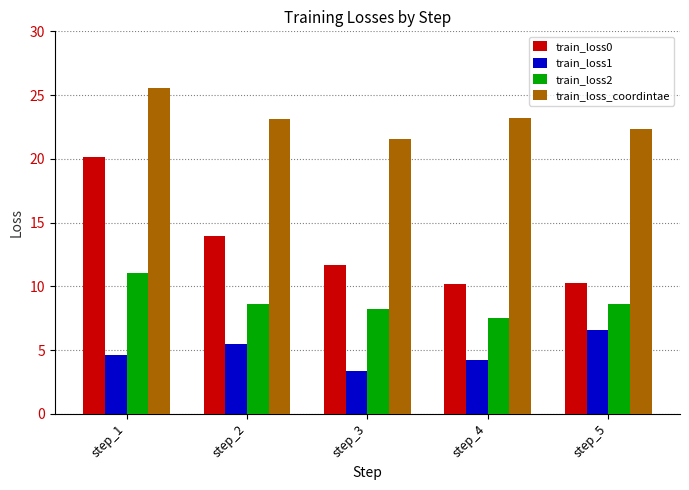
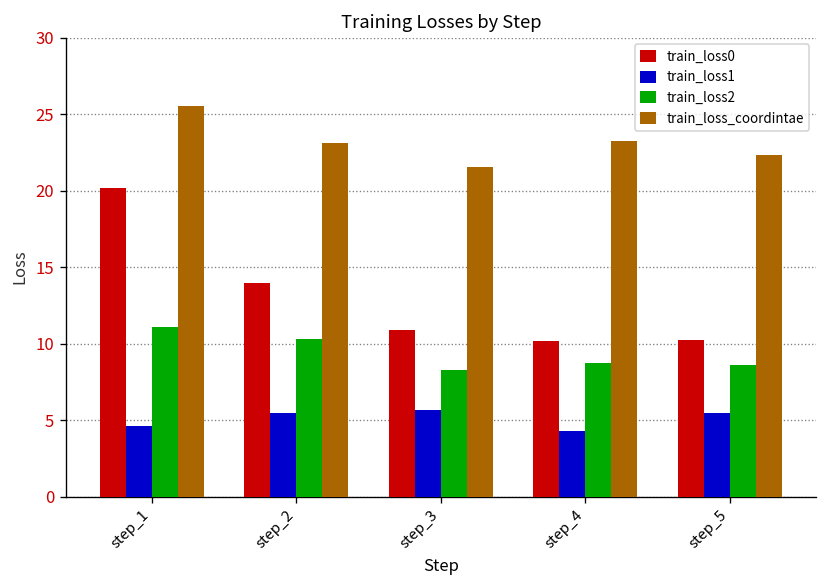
train_loss2, step_2: 8.6 -> 10.3
train_loss0, step_3: 11.6 -> 10.9
train_loss1, step_3: 3.3 -> 5.7
train_loss2, step_4: 7.5 -> 8.7
train_loss1, step_5: 6.6 -> 5.4
